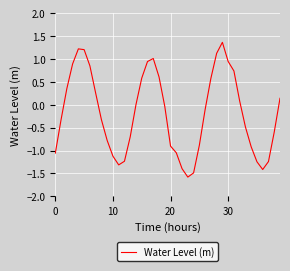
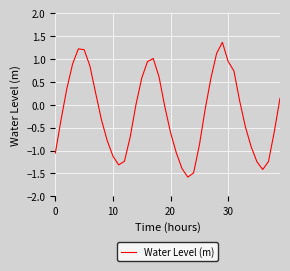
20: -0.9 -> -0.6
